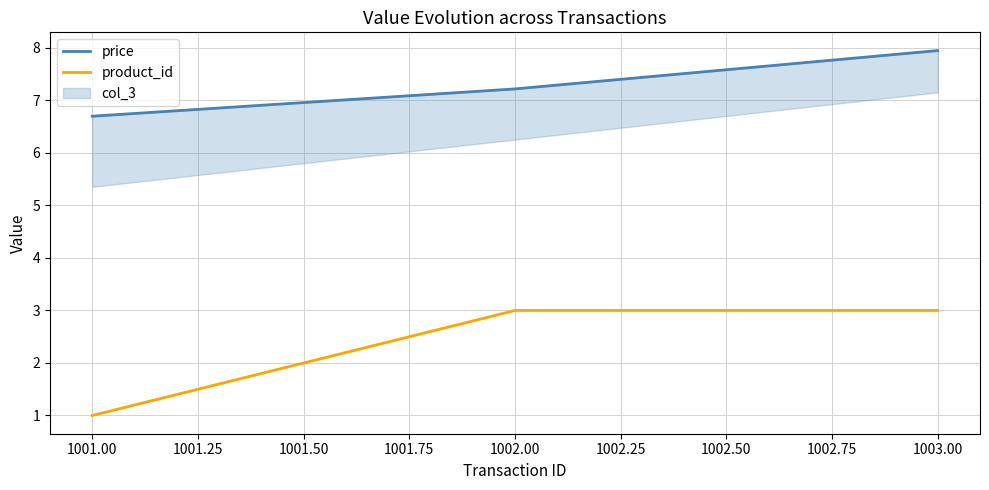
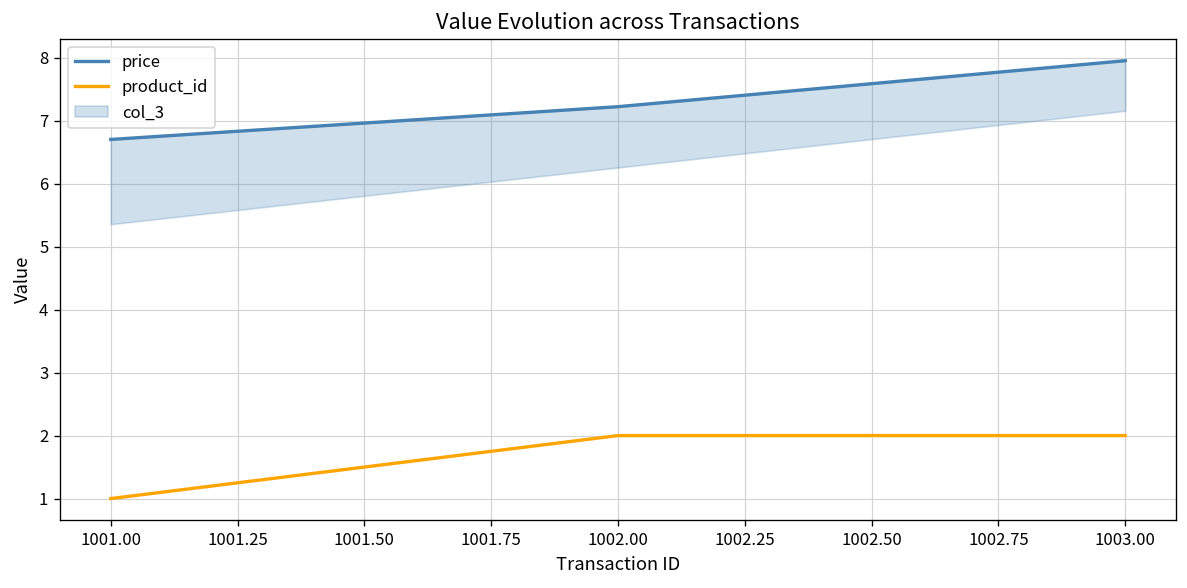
product_id, 1002.00: 3 -> 2
product_id, 1003.00: 3 -> 2
